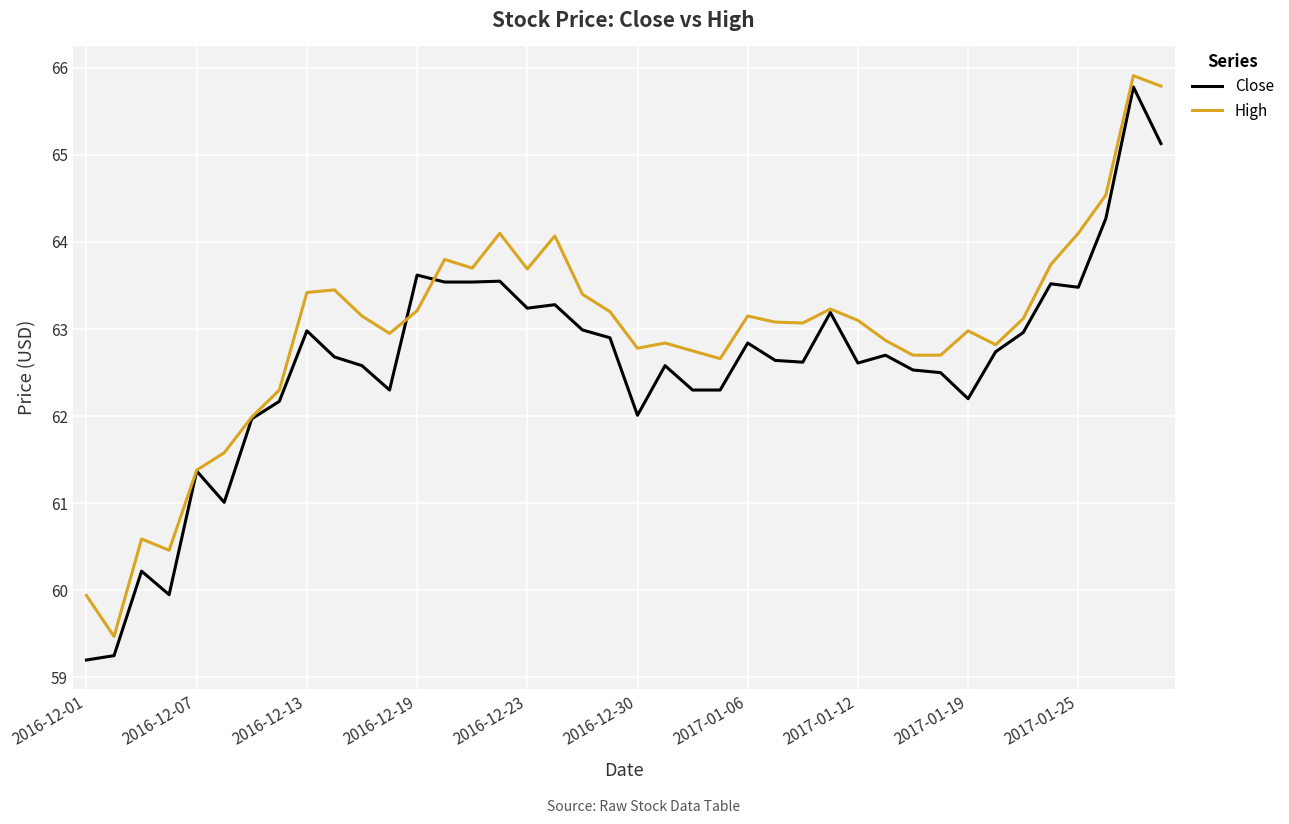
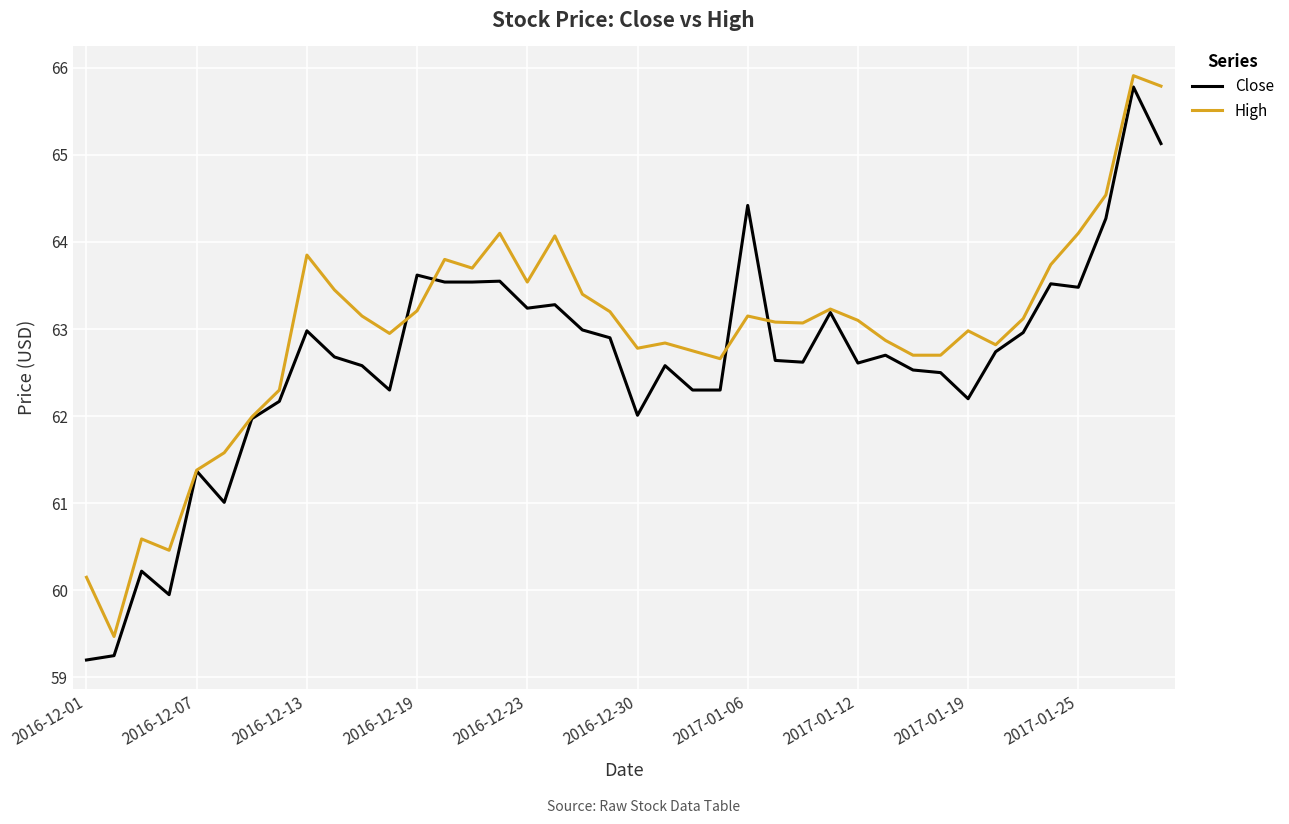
High, 2016-12-01: 59.9 -> 60.2
High, 2016-12-13: 63.4 -> 63.9
High, 2016-12-23: 63.7 -> 63.5
Close, 2017-01-06: 62.8 -> 64.4
